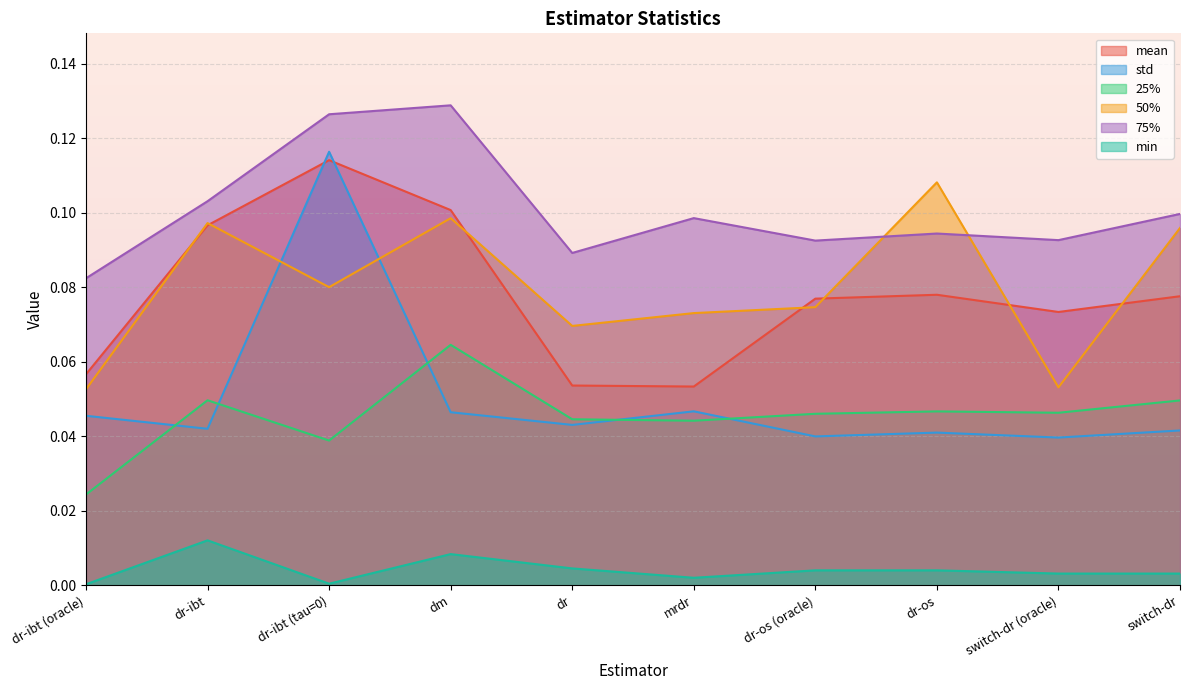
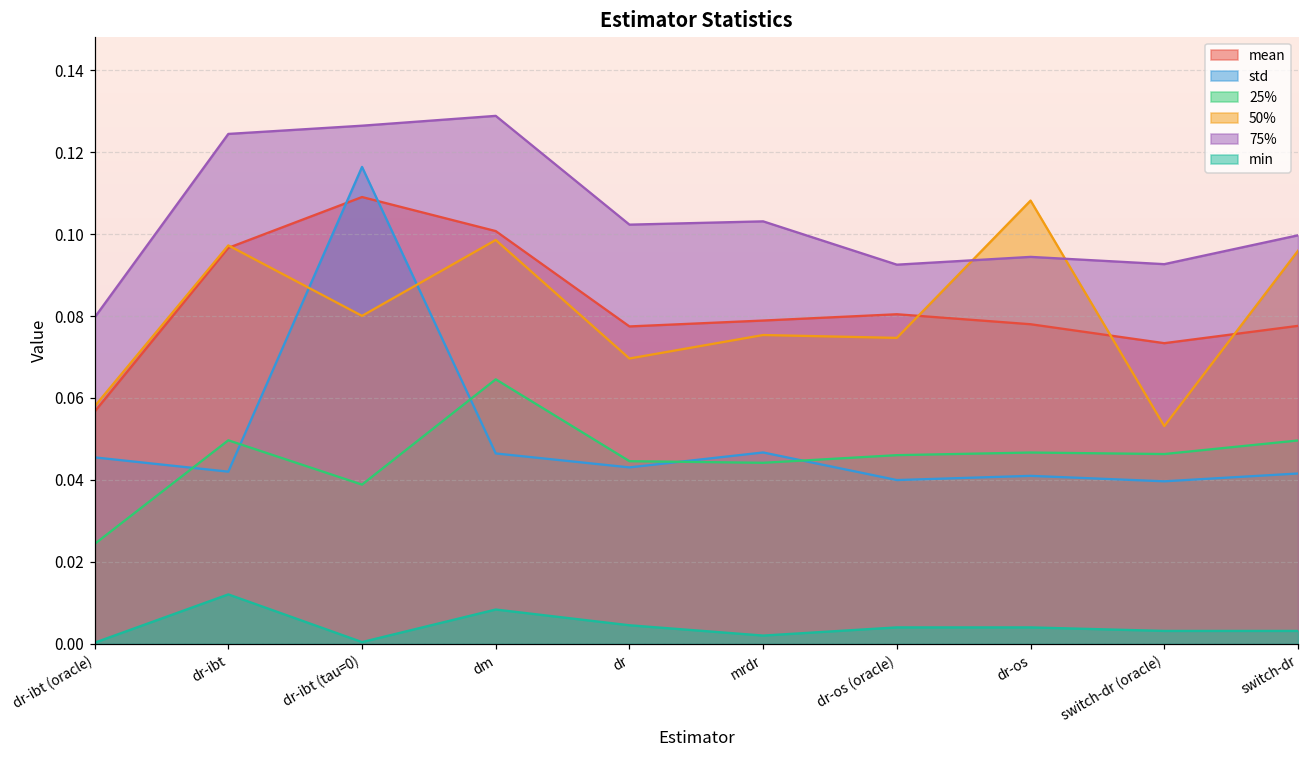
50%, dr-ibt (oracle): 0.053 -> 0.058
75%, dr-ibt (oracle): 0.082 -> 0.080
75%, dr-ibt: 0.103 -> 0.124
mean, dr-ibt (tau=0): 0.114 -> 0.109
mean, dr: 0.054 -> 0.077
75%, dr: 0.089 -> 0.102
mean, mrdr: 0.053 -> 0.079
50%, mrdr: 0.073 -> 0.075
75%, mrdr: 0.099 -> 0.103
mean, dr-os (oracle): 0.077 -> 0.080
